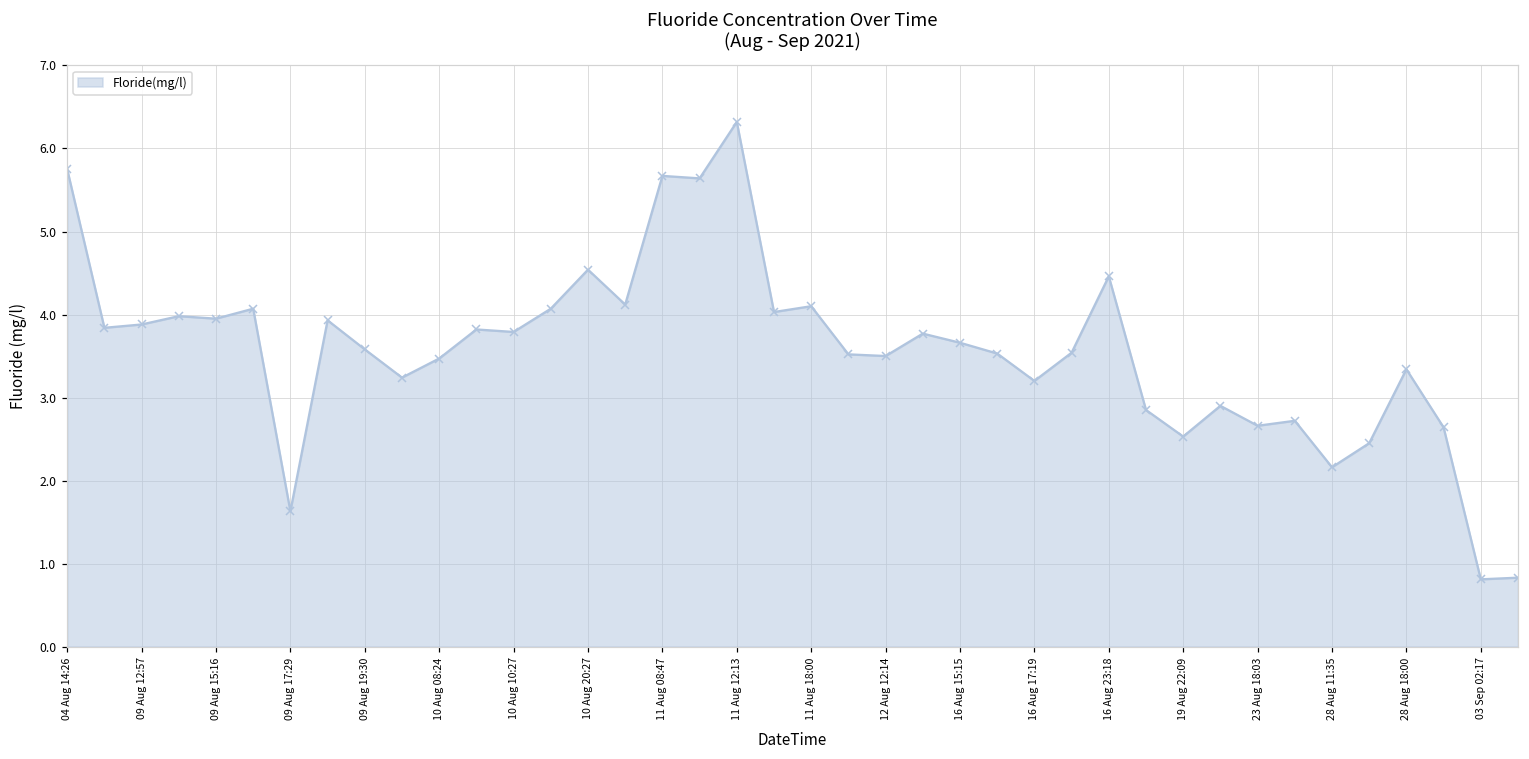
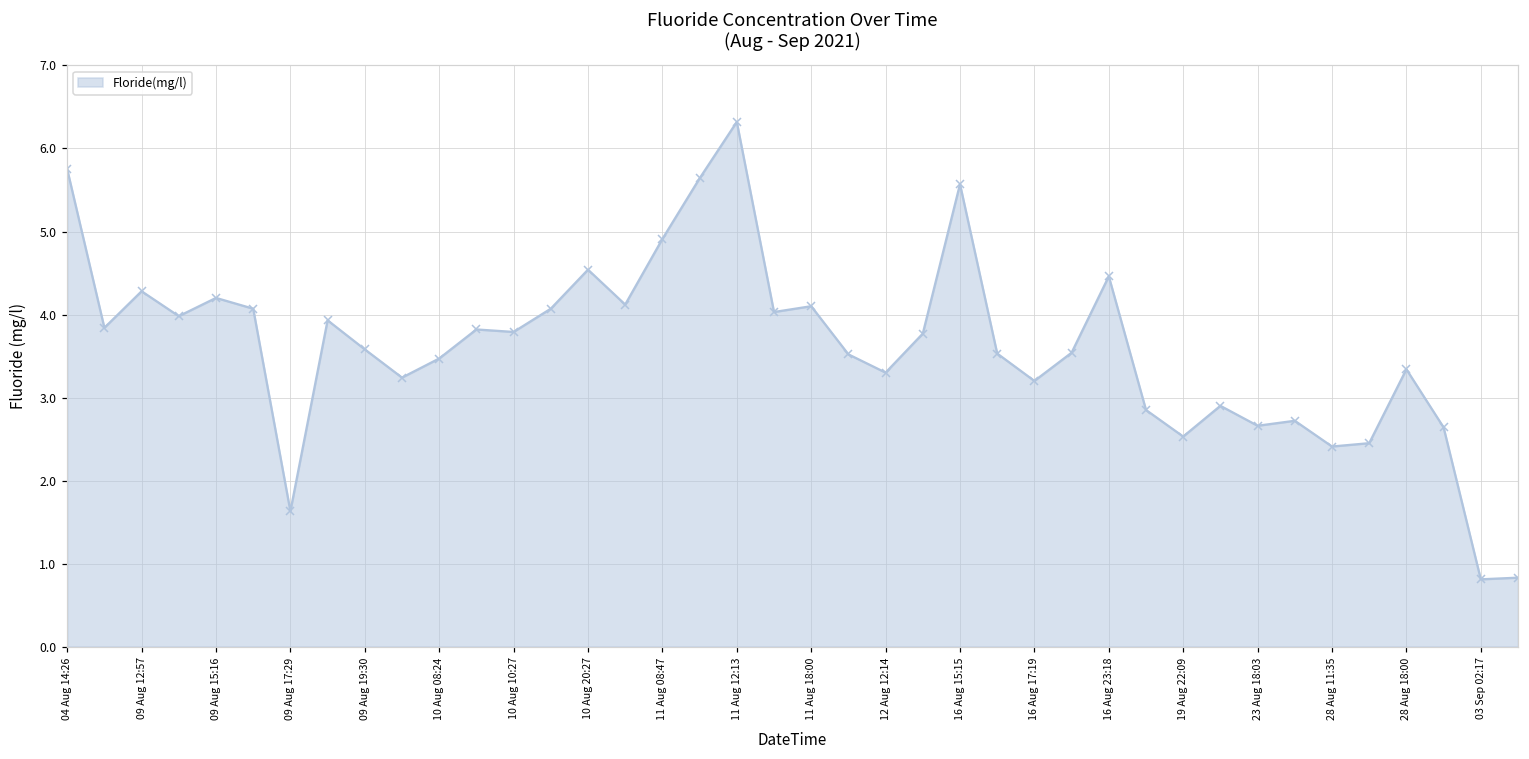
09 Aug 12:57: 3.9 -> 4.3
09 Aug 15:16: 4.0 -> 4.2
11 Aug 08:47: 5.7 -> 4.9
12 Aug 12:14: 3.5 -> 3.3
16 Aug 15:15: 3.7 -> 5.6
28 Aug 11:35: 2.2 -> 2.4
